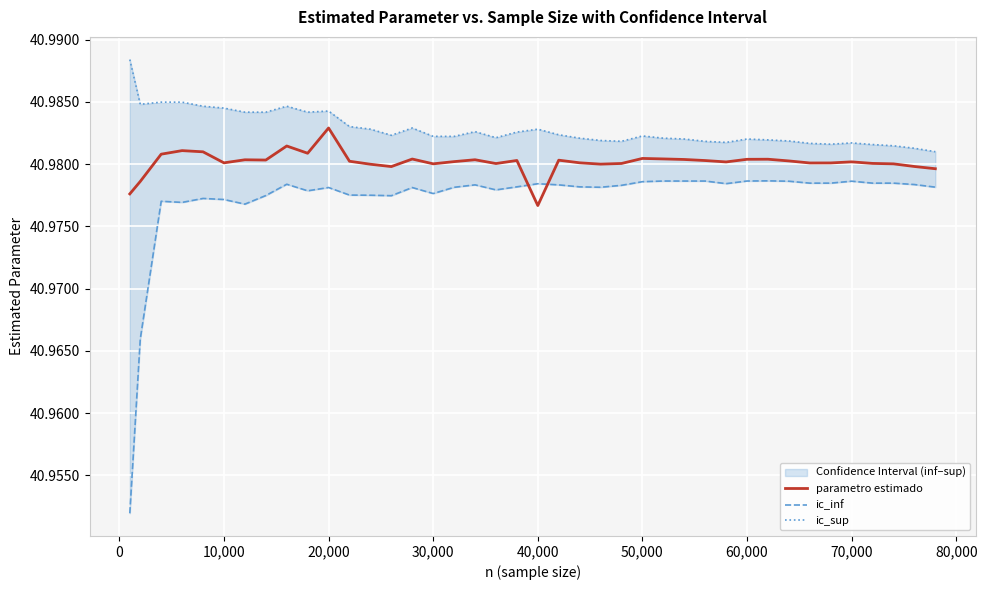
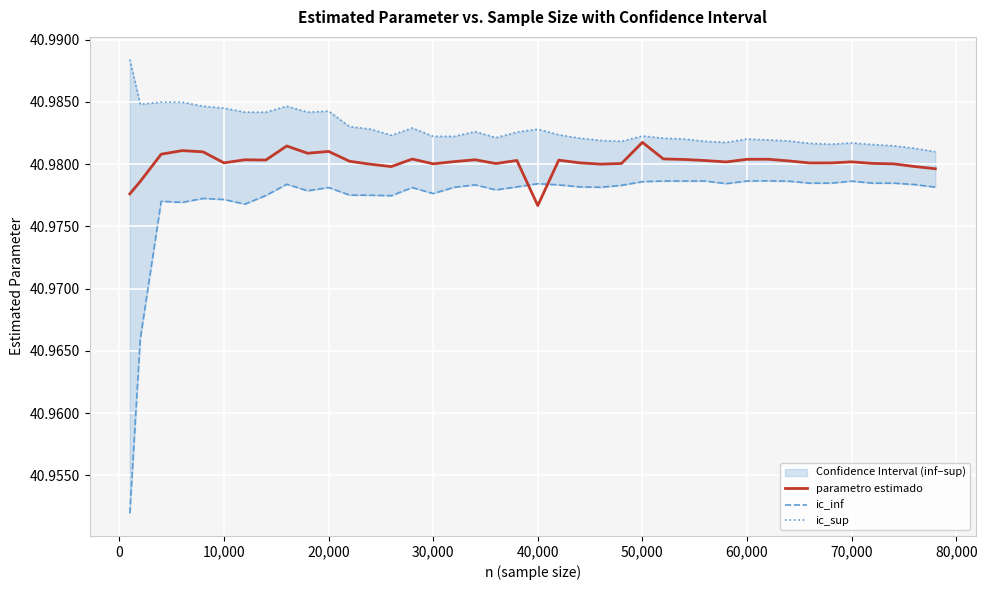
parametro estimado, 20,000: 40.9829 -> 40.9810
parametro estimado, 50,000: 40.9805 -> 40.9818
